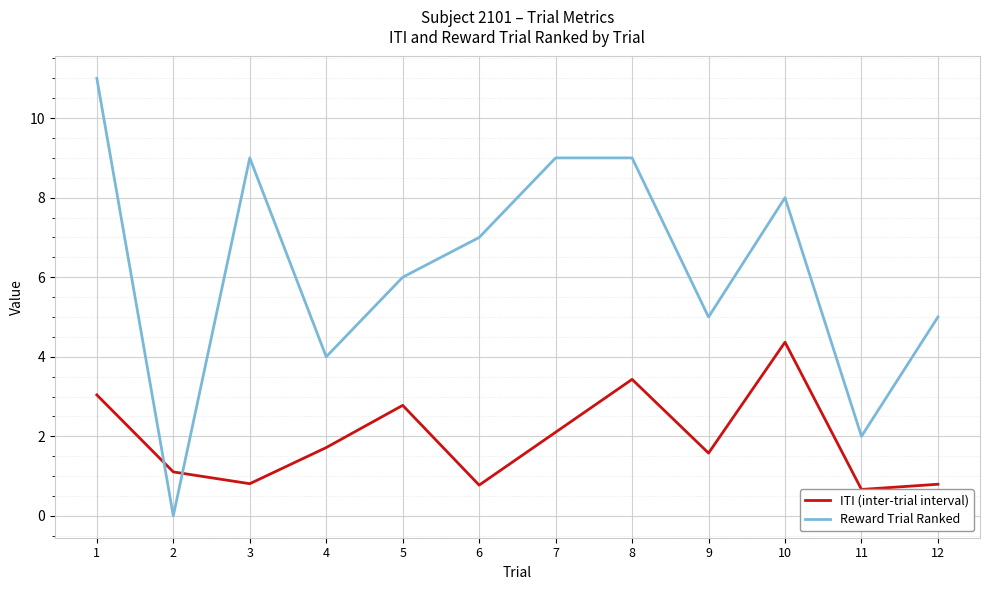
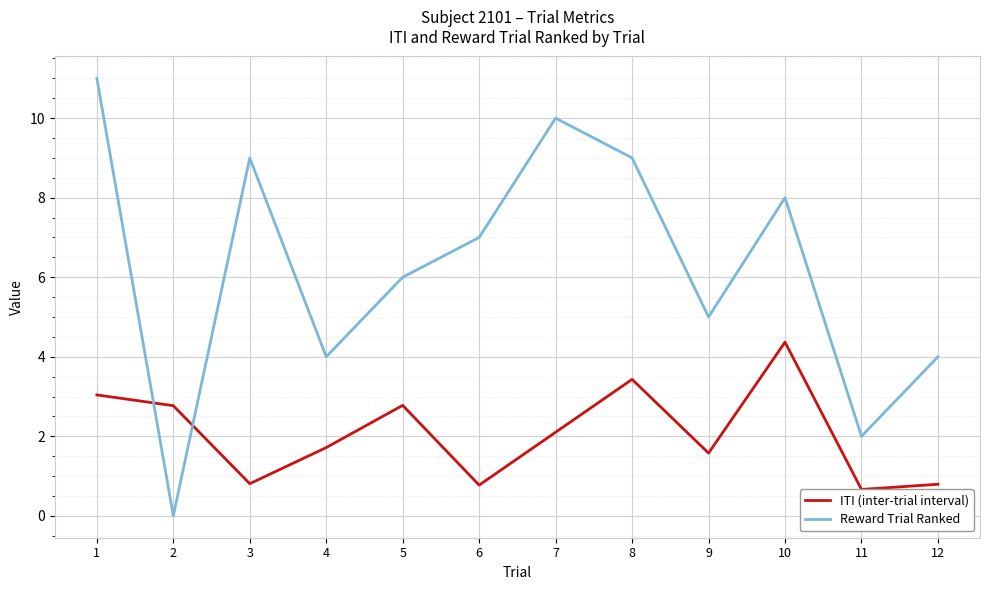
ITI (inter-trial interval), 2: 1.1 -> 2.8
Reward Trial Ranked, 7: 9 -> 10
Reward Trial Ranked, 12: 5 -> 4
